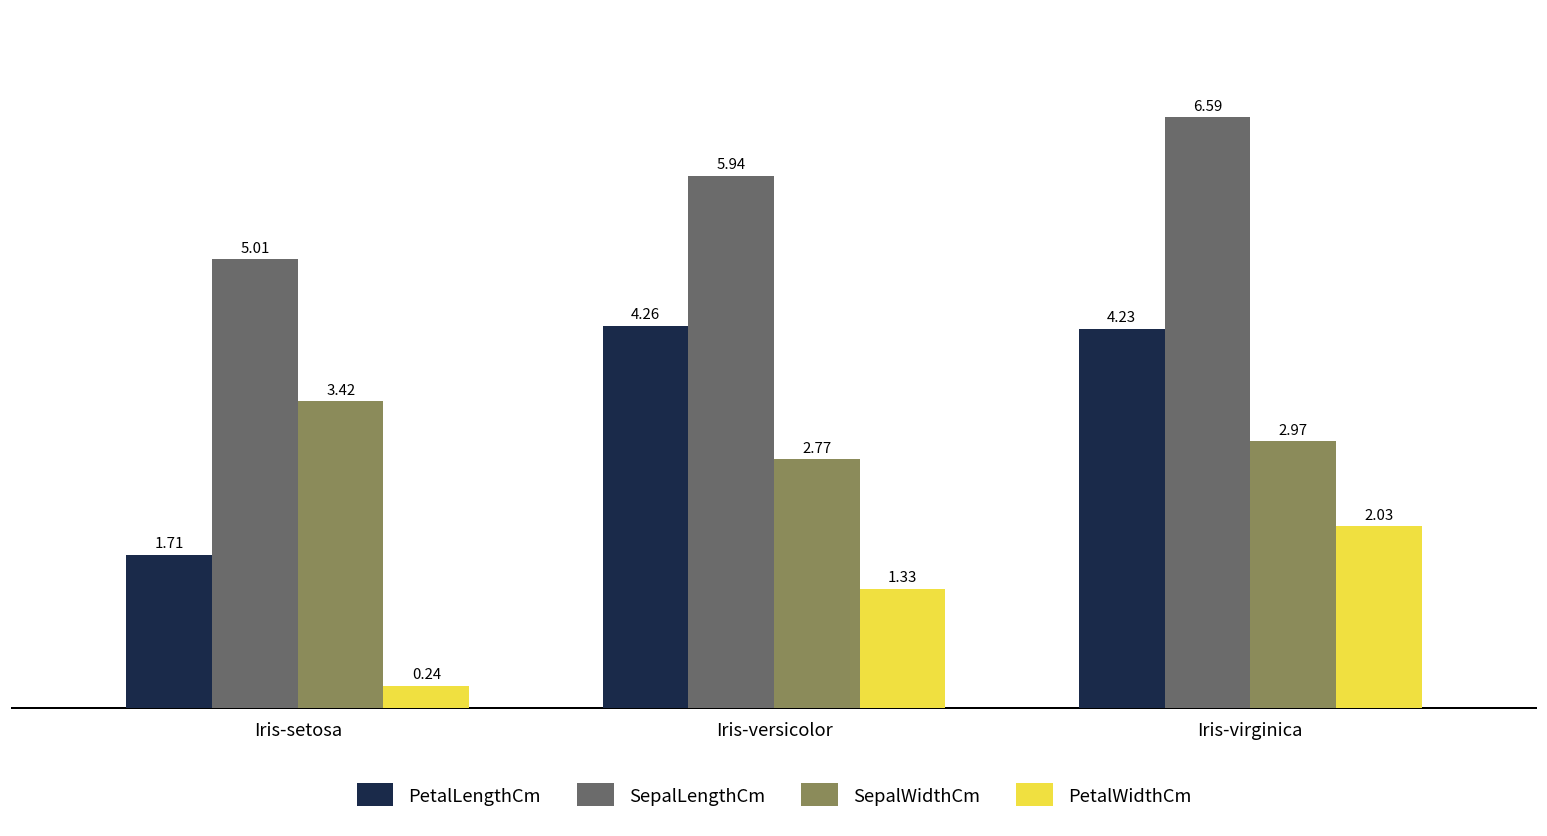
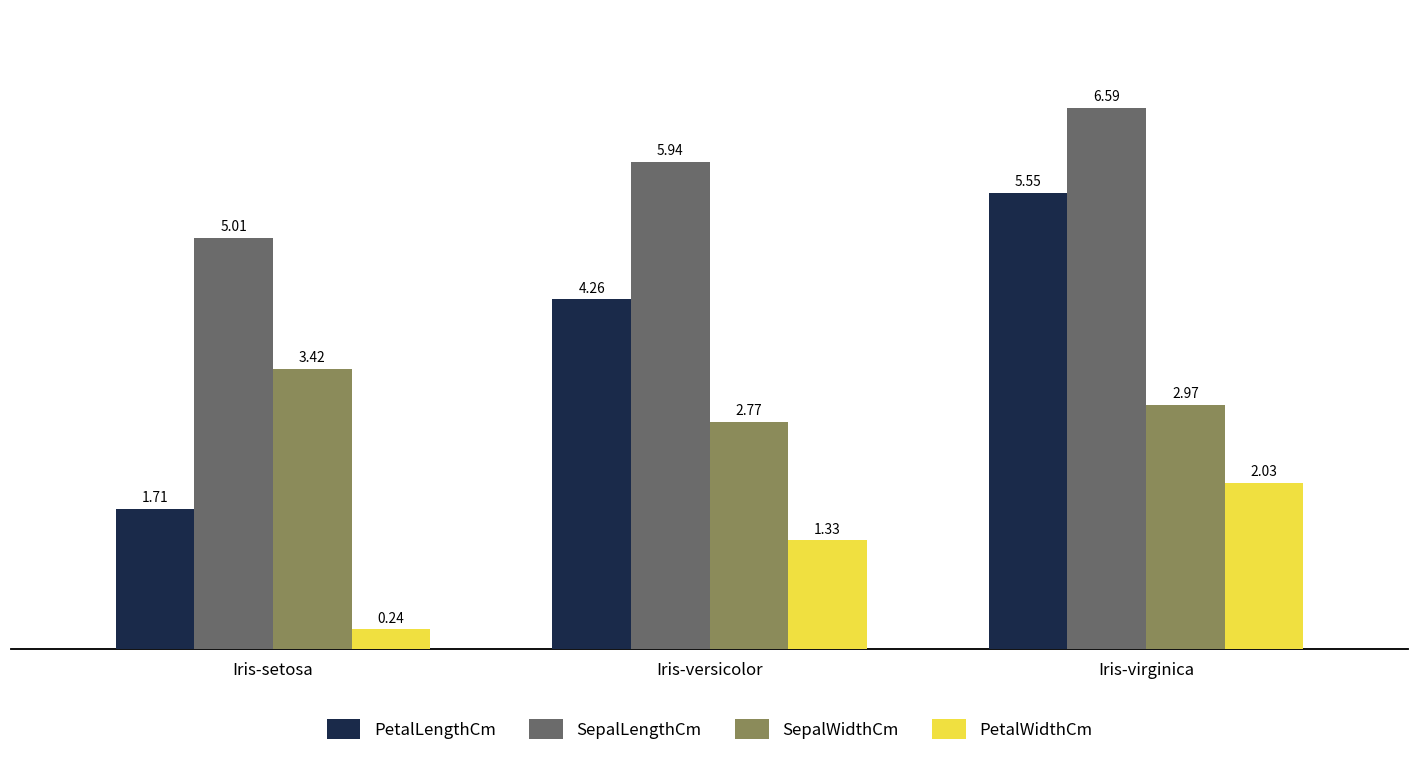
PetalLengthCm, Iris-virginica: 4.23 -> 5.55
